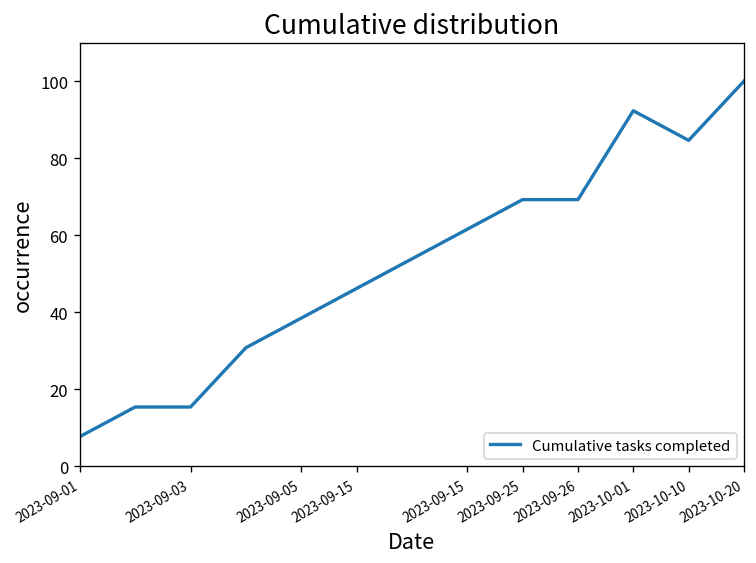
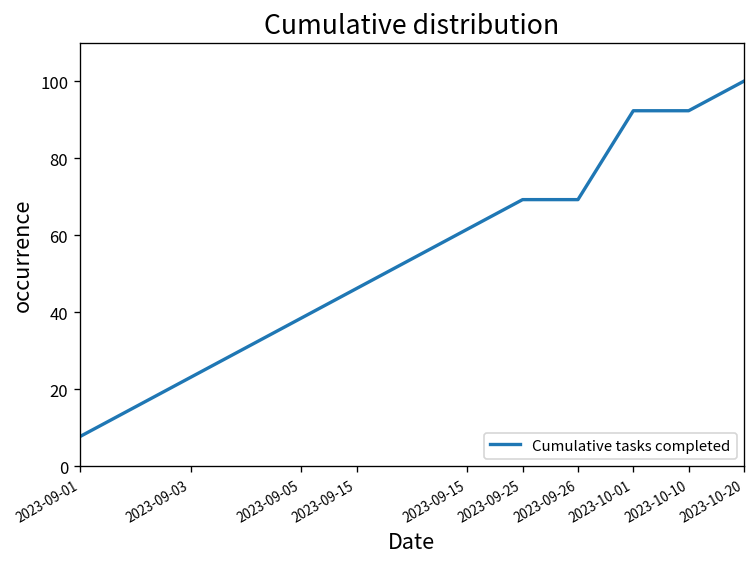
2023-09-03: 15 -> 23
2023-10-10: 85 -> 92
